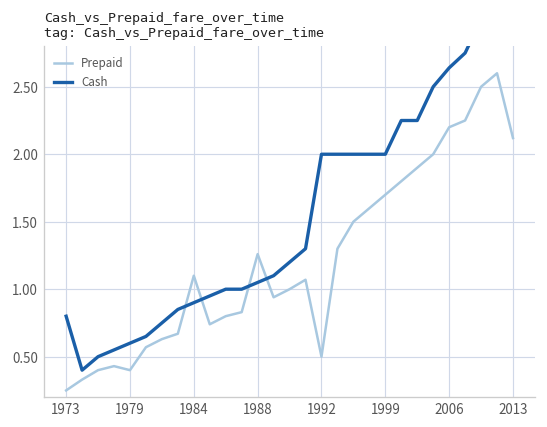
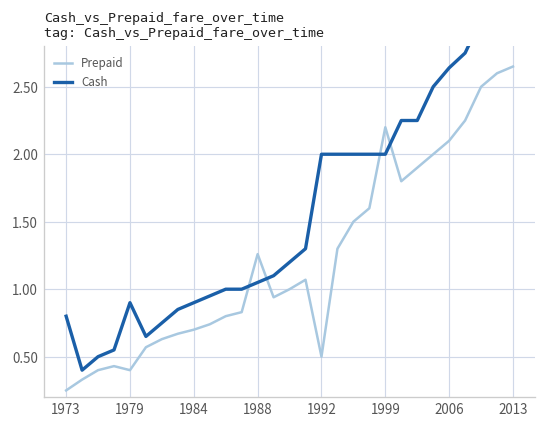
Cash, 1979: 0.6 -> 0.9
Prepaid, 1984: 1.1 -> 0.7
Prepaid, 1999: 1.7 -> 2.2
Prepaid, 2006: 2.2 -> 2.1
Prepaid, 2013: 2.12 -> 2.65
